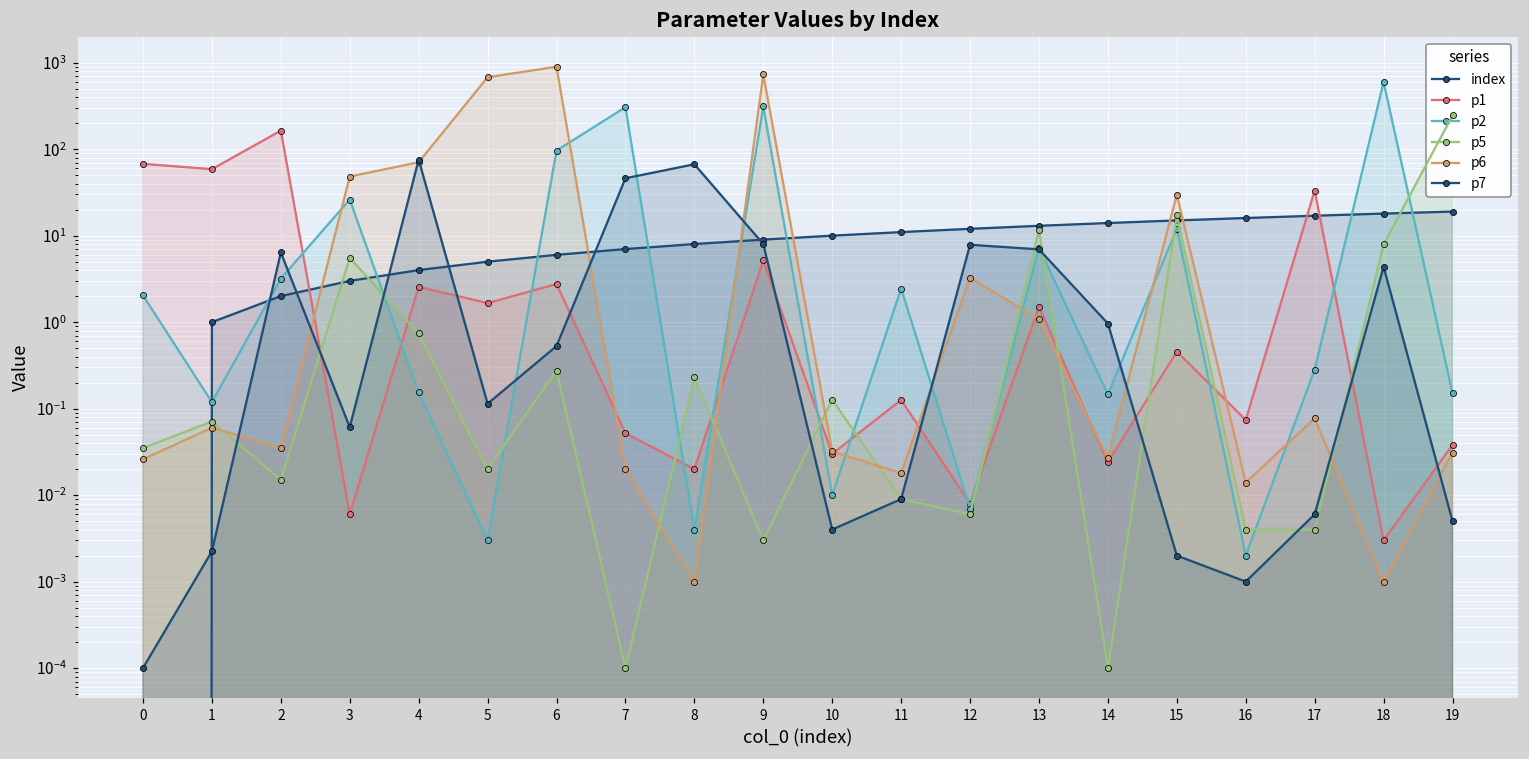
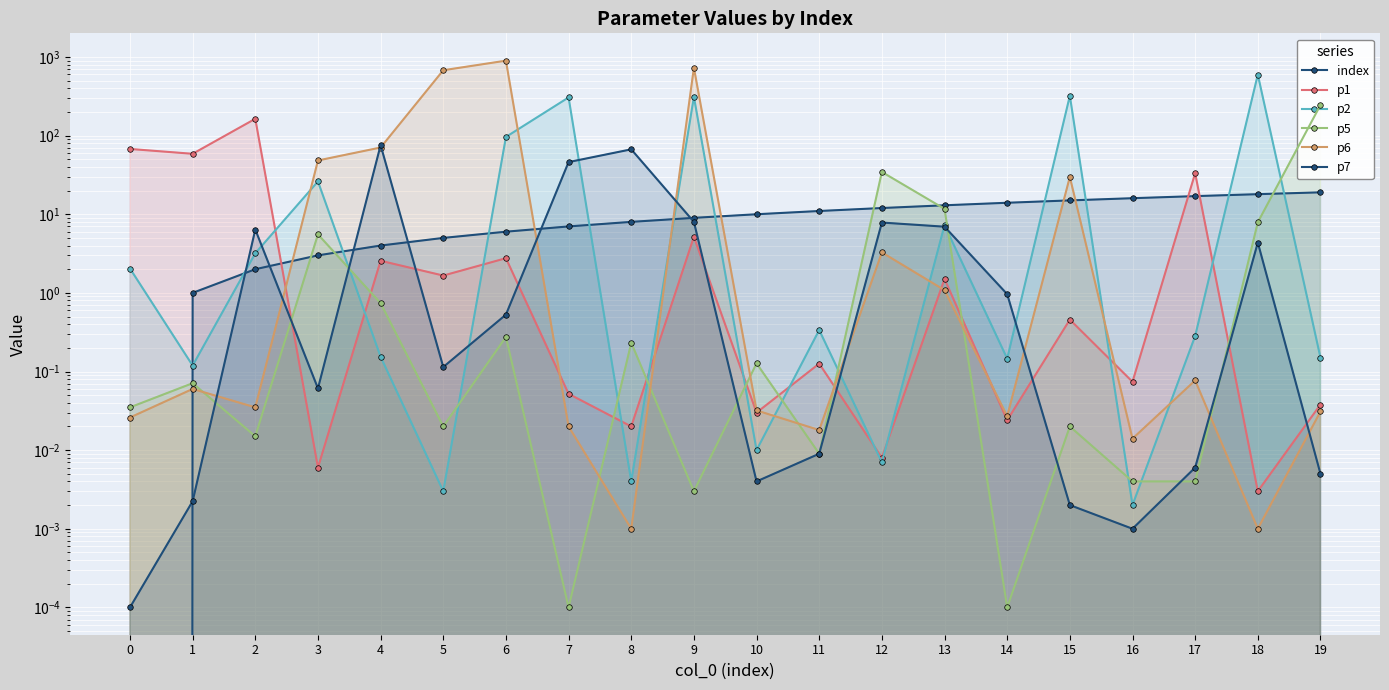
p2, 11: 2.5 -> 0.34
p5, 12: 0.006 -> 30
p2, 15: 12 -> 320
p5, 15: 17 -> 0.02
